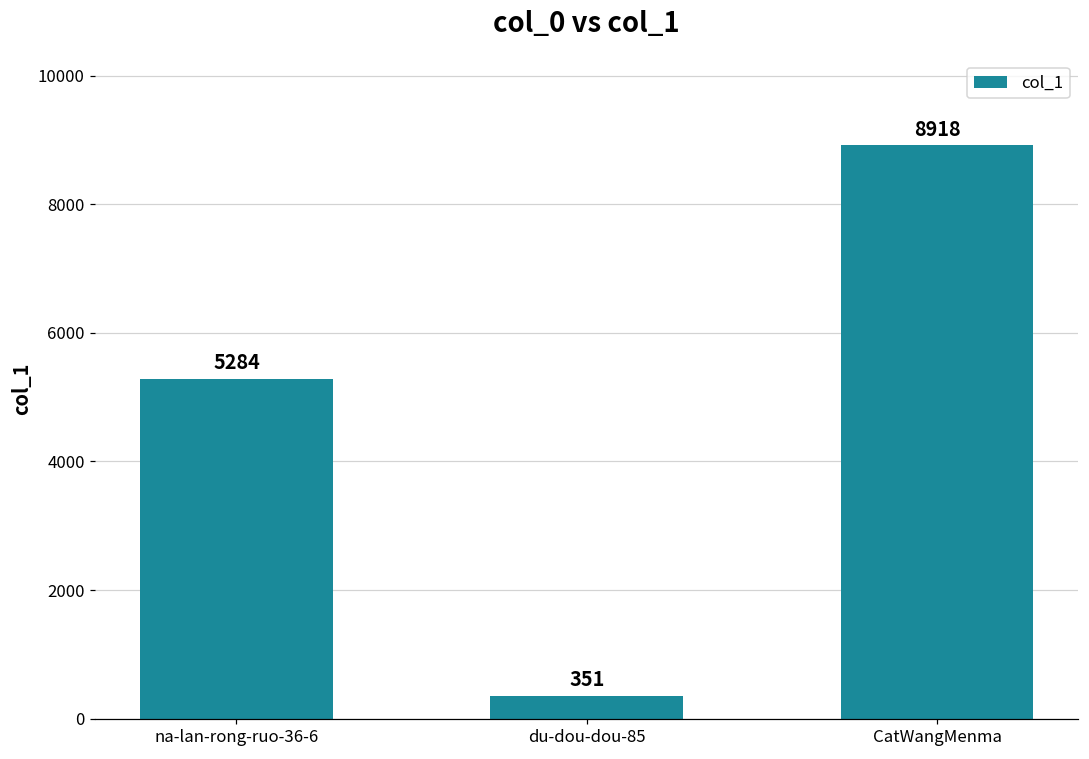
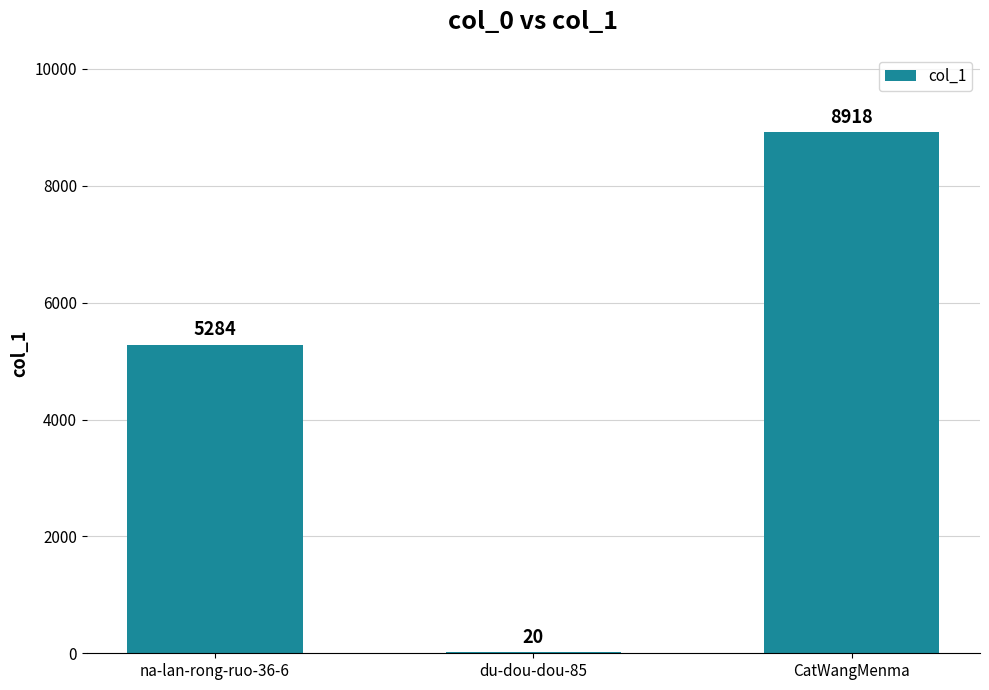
du-dou-dou-85: 351 -> 20
